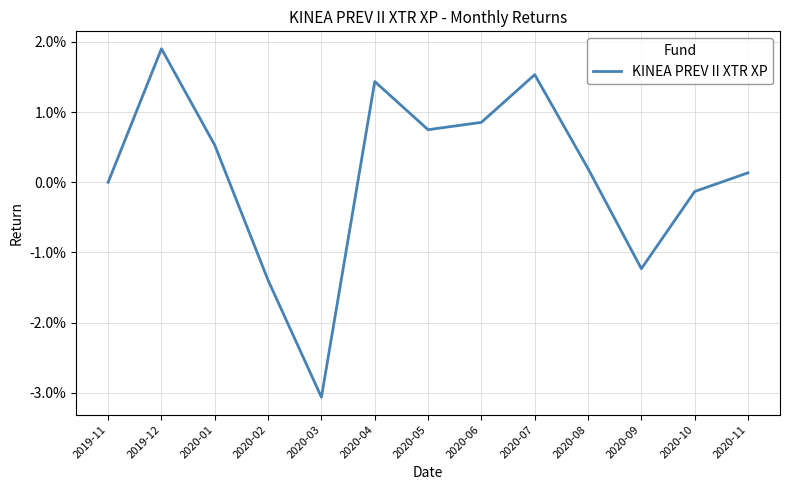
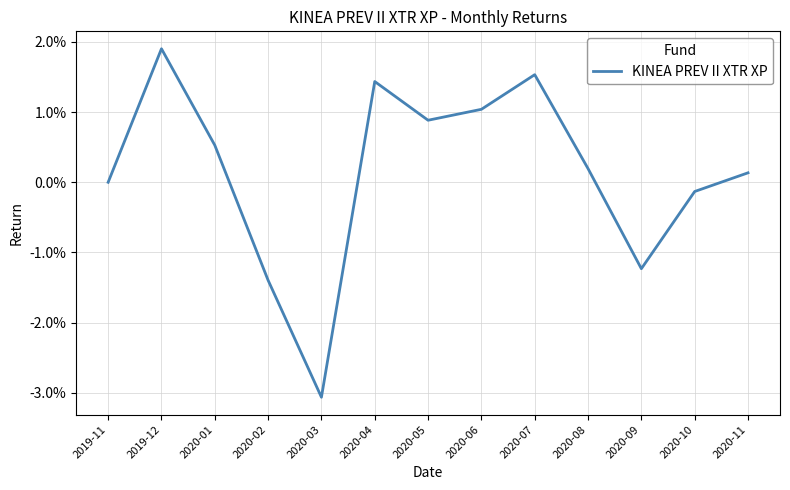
2020-05: 0.7% -> 0.9%
2020-06: 0.9% -> 1.0%
